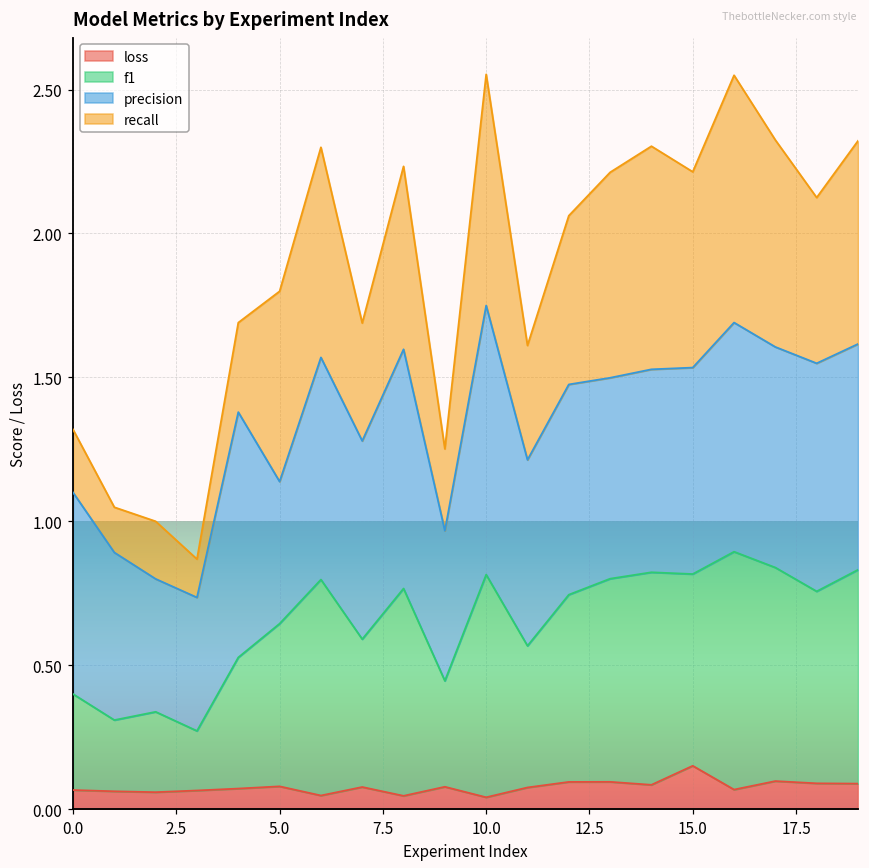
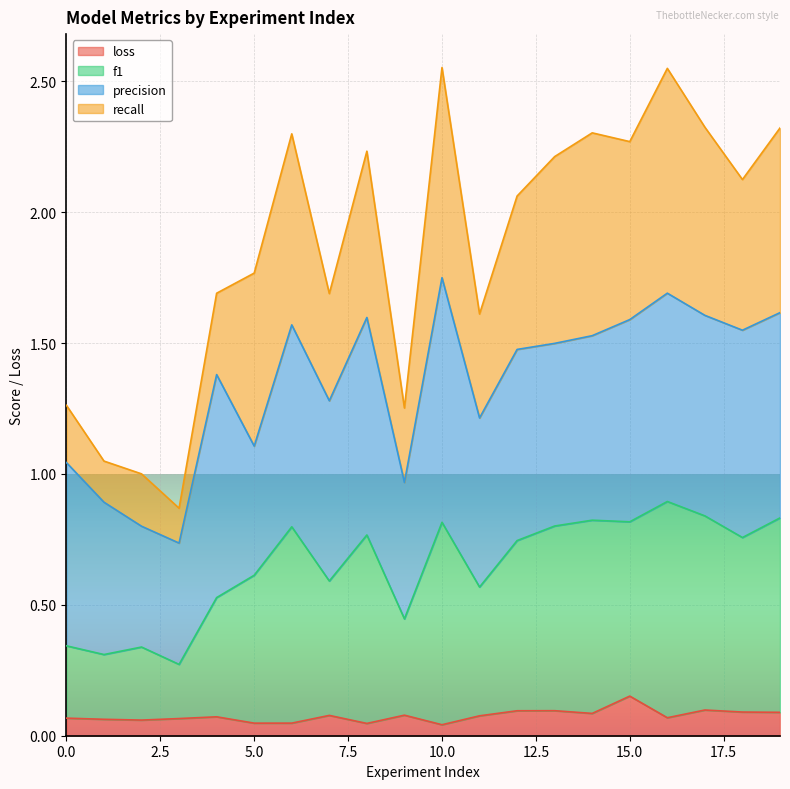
f1, 0.0: 0.33 -> 0.28
loss, 5.0: 0.08 -> 0.05
precision, 15.0: 0.72 -> 0.77
